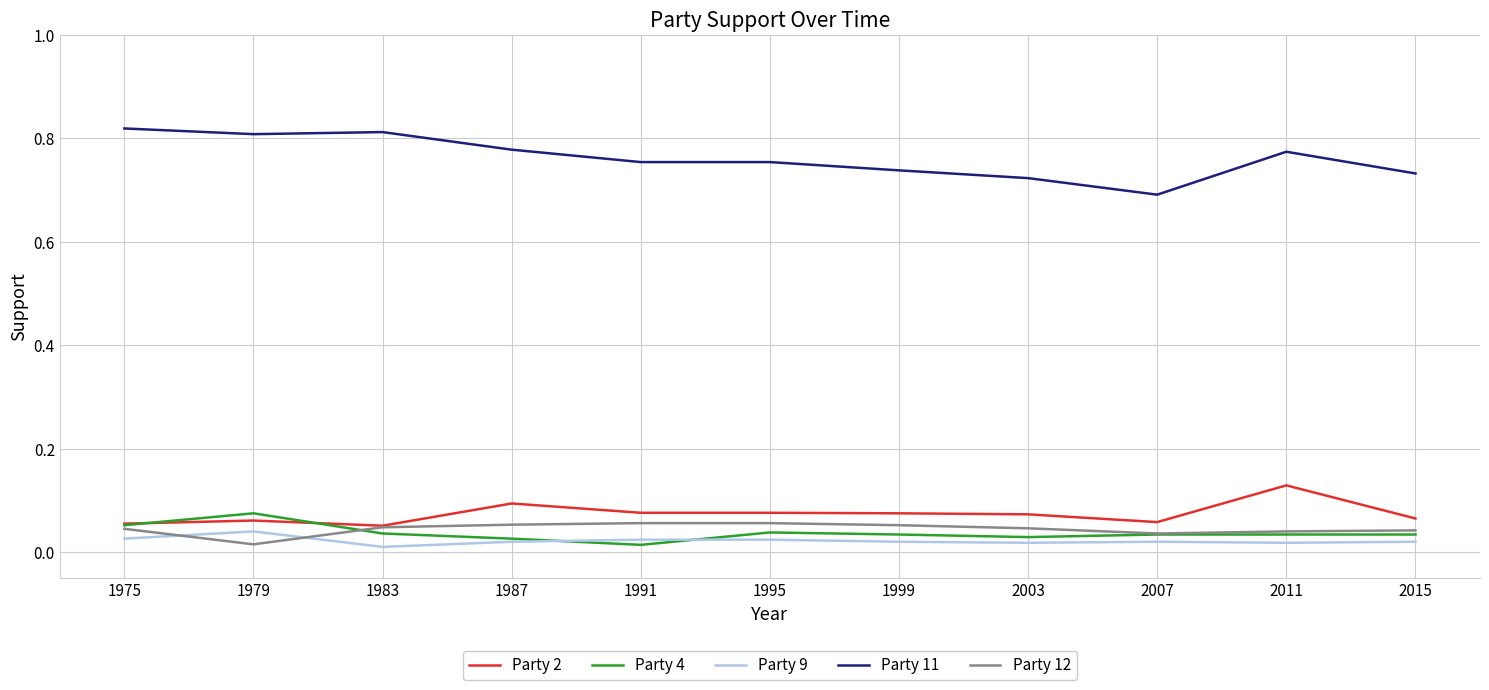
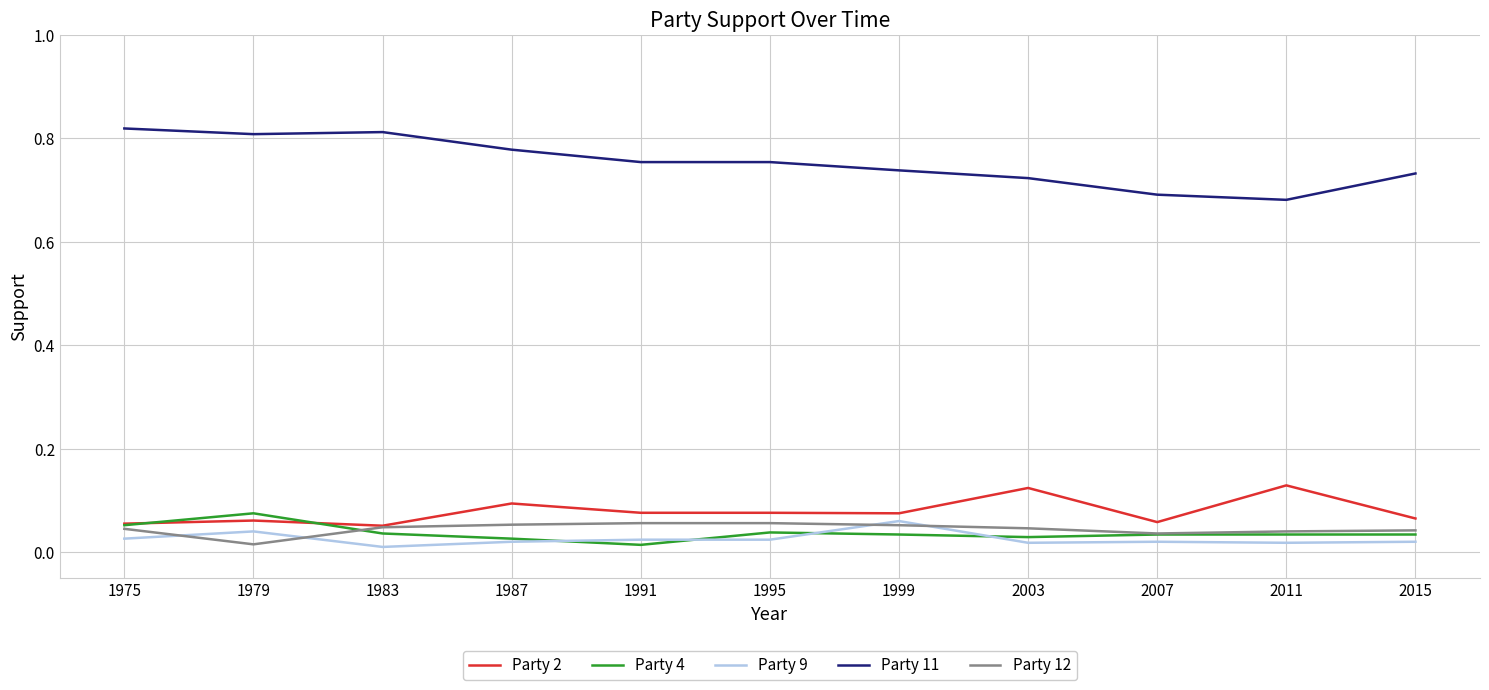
Party 9, 1999: 0.02 -> 0.06
Party 2, 2003: 0.07 -> 0.12
Party 11, 2011: 0.77 -> 0.68
